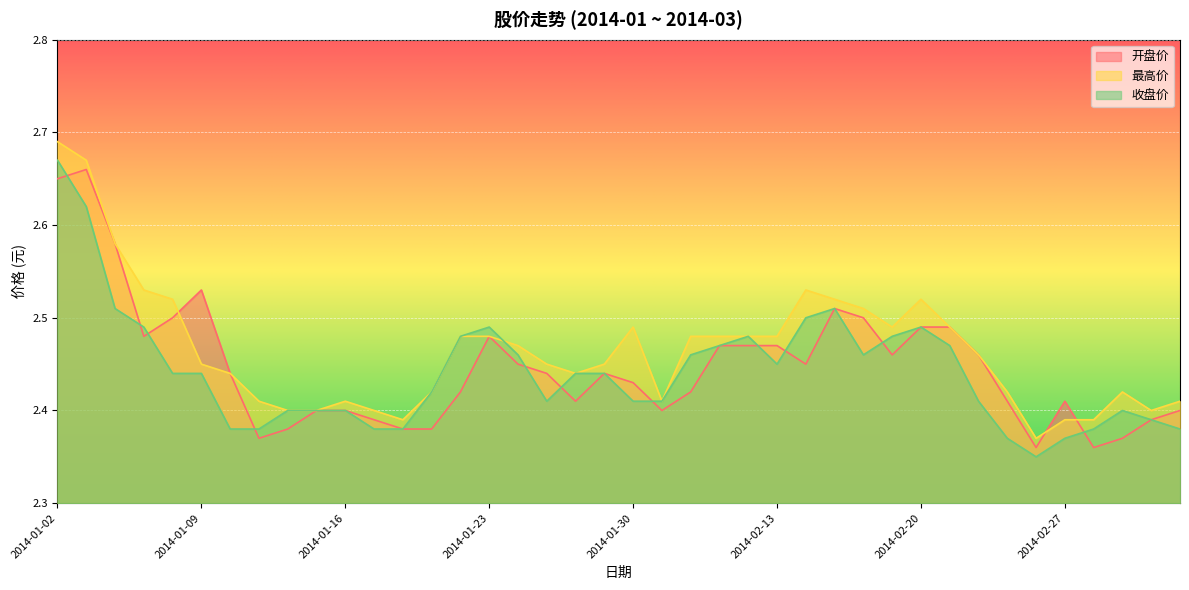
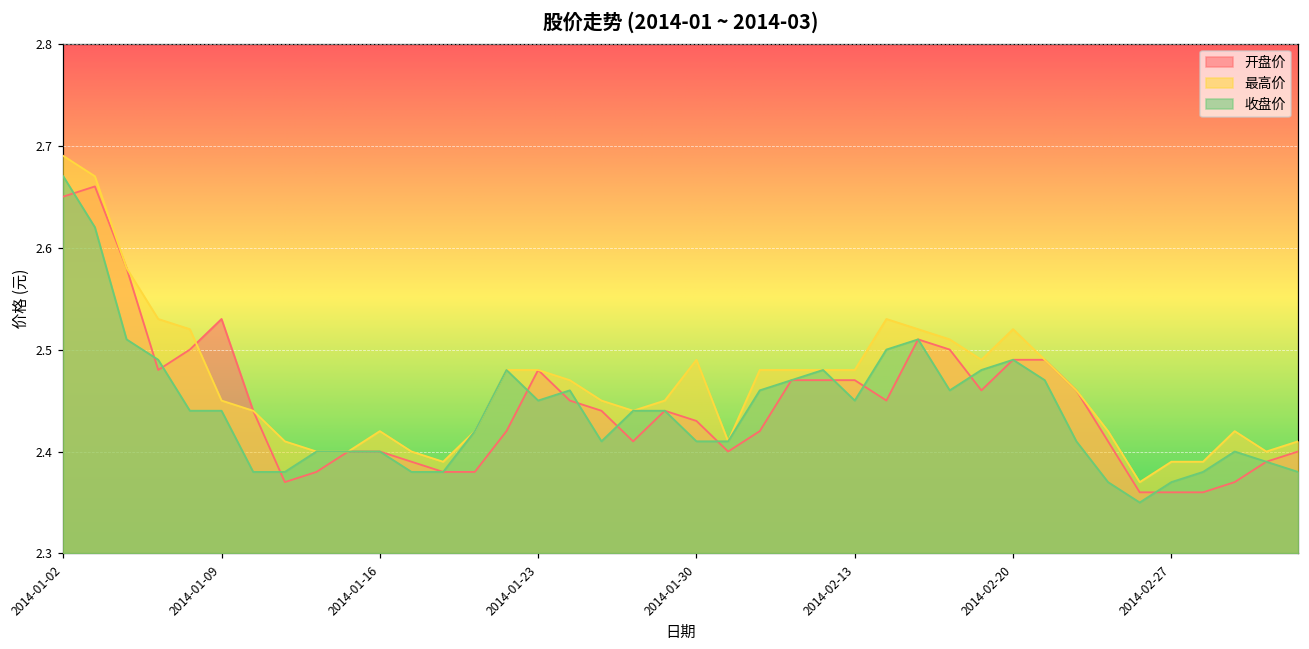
最高价, 2014-01-16: 2.41 -> 2.42
收盘价, 2014-01-23: 2.49 -> 2.45
开盘价, 2014-02-27: 2.41 -> 2.36
